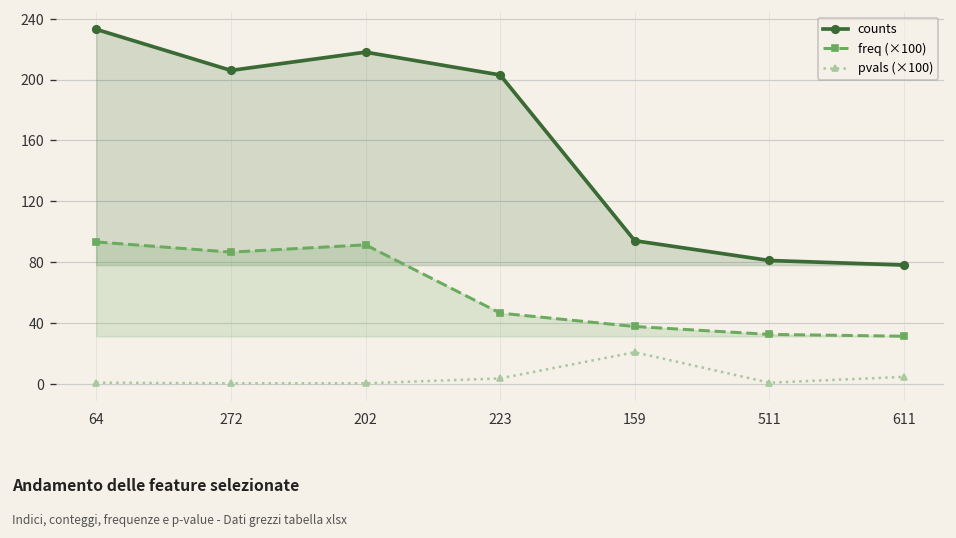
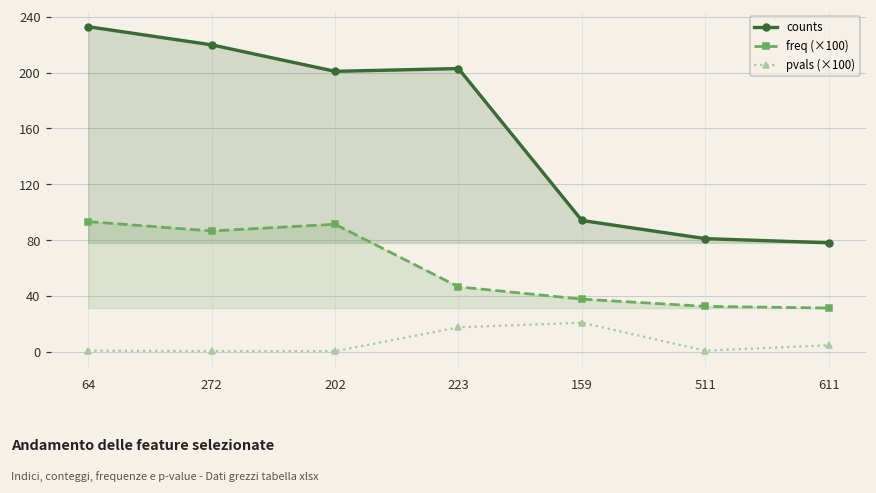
counts, 272: 206 -> 220
counts, 202: 218 -> 201
pvals (×100), 223: 3 -> 17
